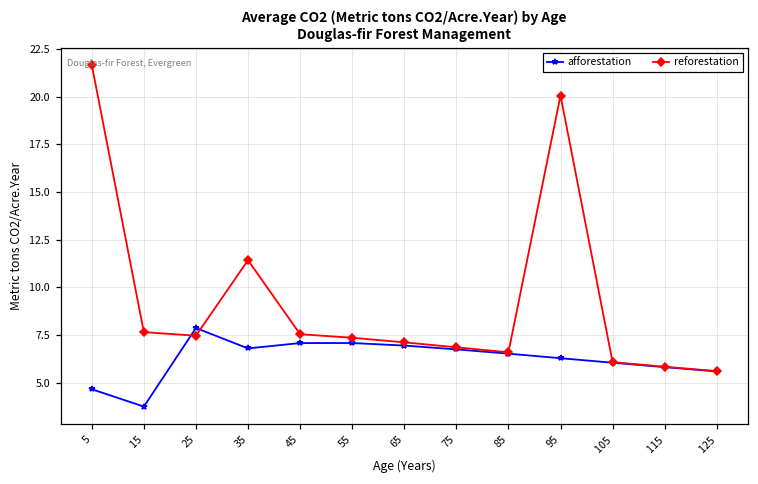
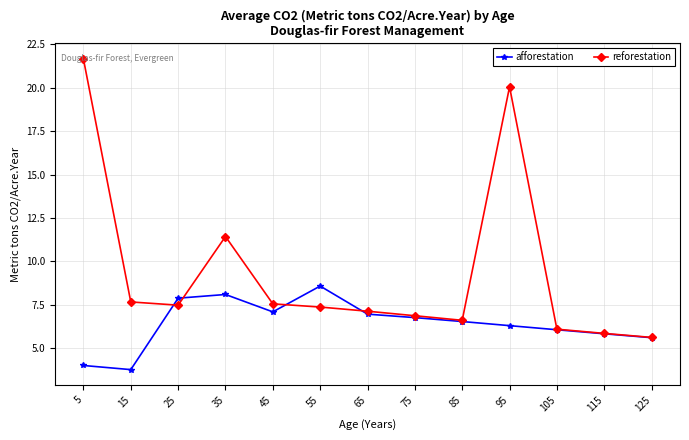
afforestation, 5: 4.7 -> 4.0
afforestation, 35: 6.8 -> 8.1
afforestation, 55: 7.1 -> 8.6
